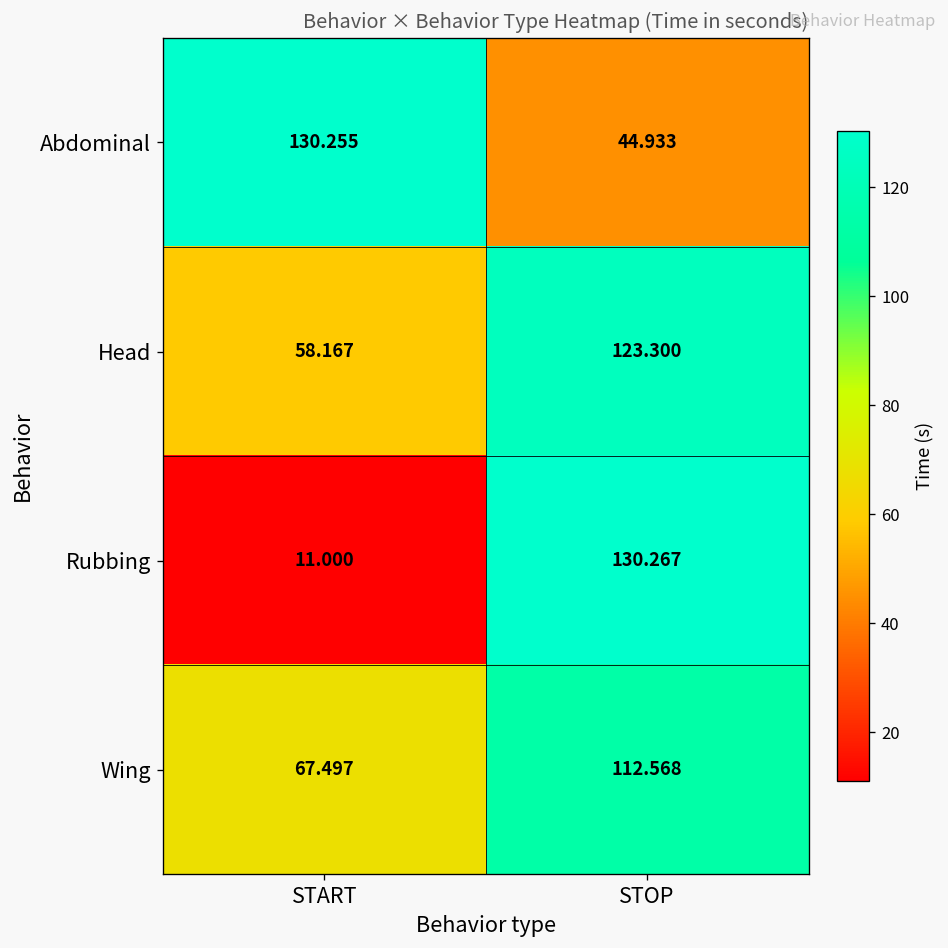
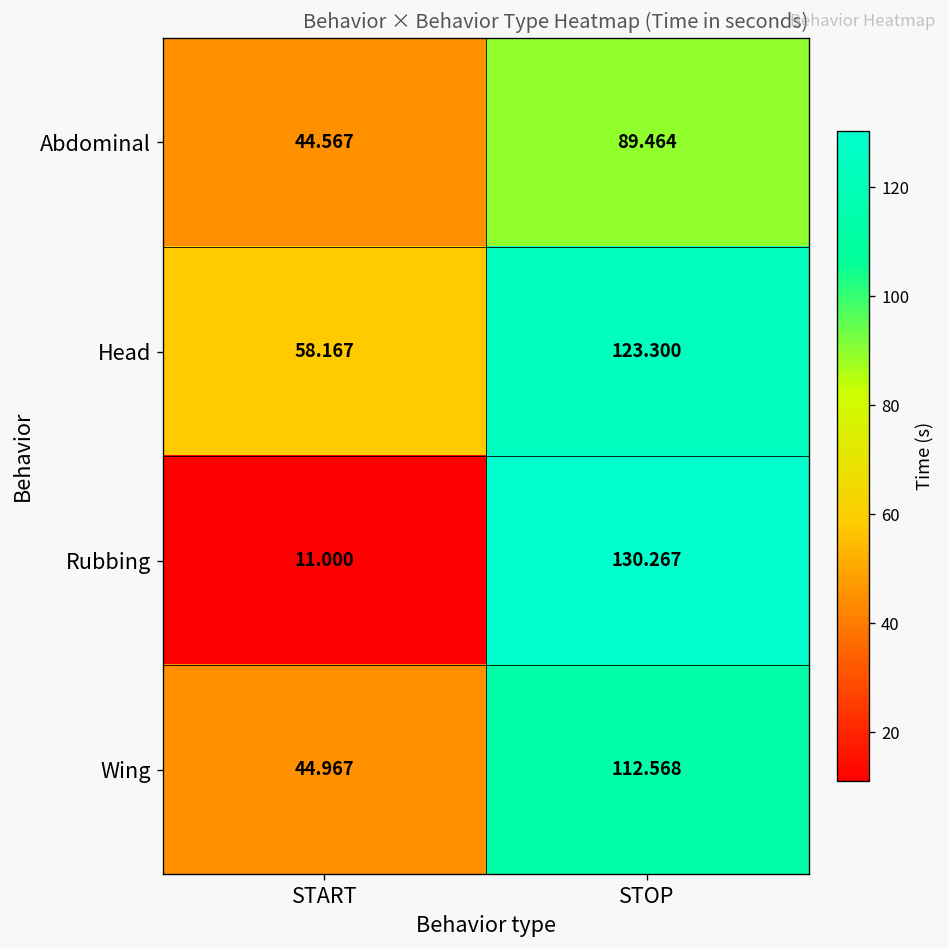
Abdominal, START: 130.255 -> 44.567
Abdominal, STOP: 44.933 -> 89.464
Wing, START: 67.497 -> 44.967
